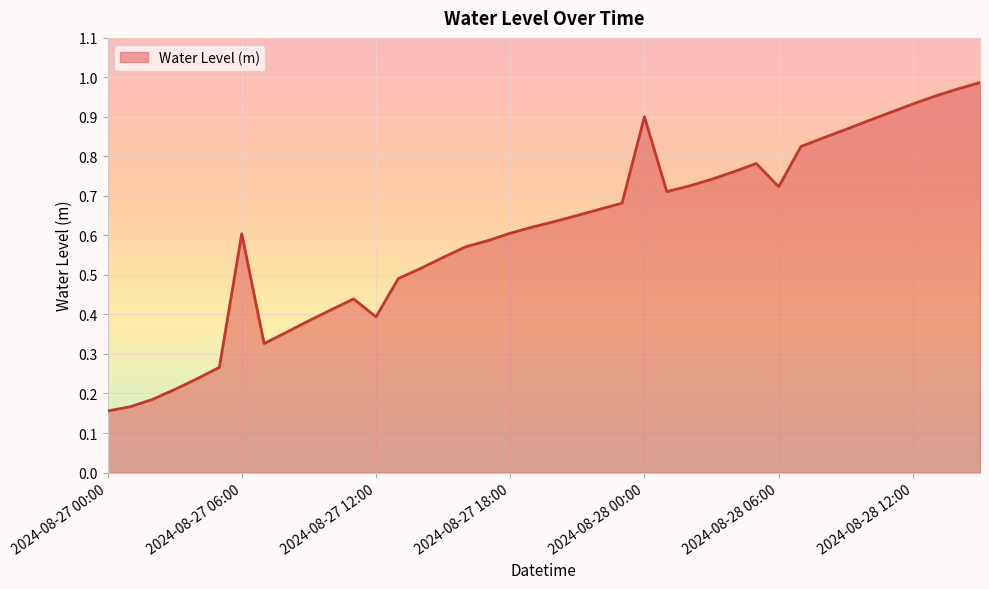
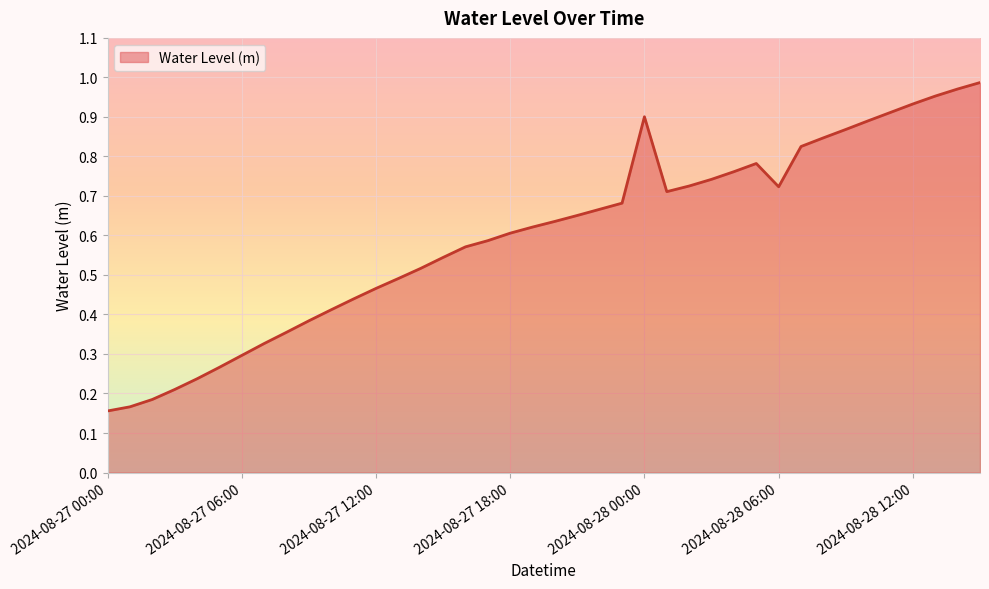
2024-08-27 06:00: 0.60 -> 0.30
2024-08-27 12:00: 0.39 -> 0.47
